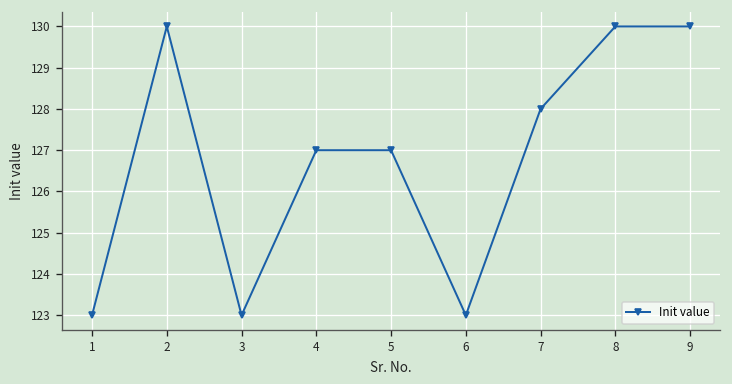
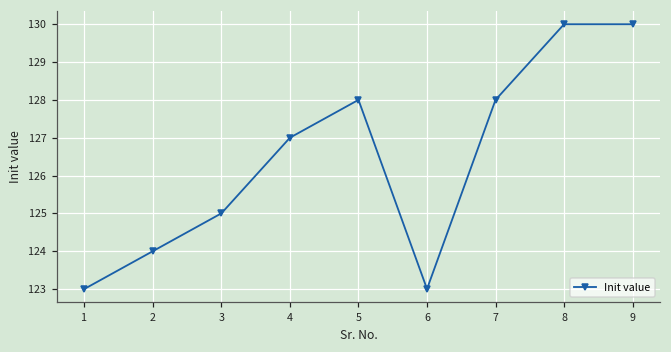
2: 130 -> 124
3: 123 -> 125
5: 127 -> 128
